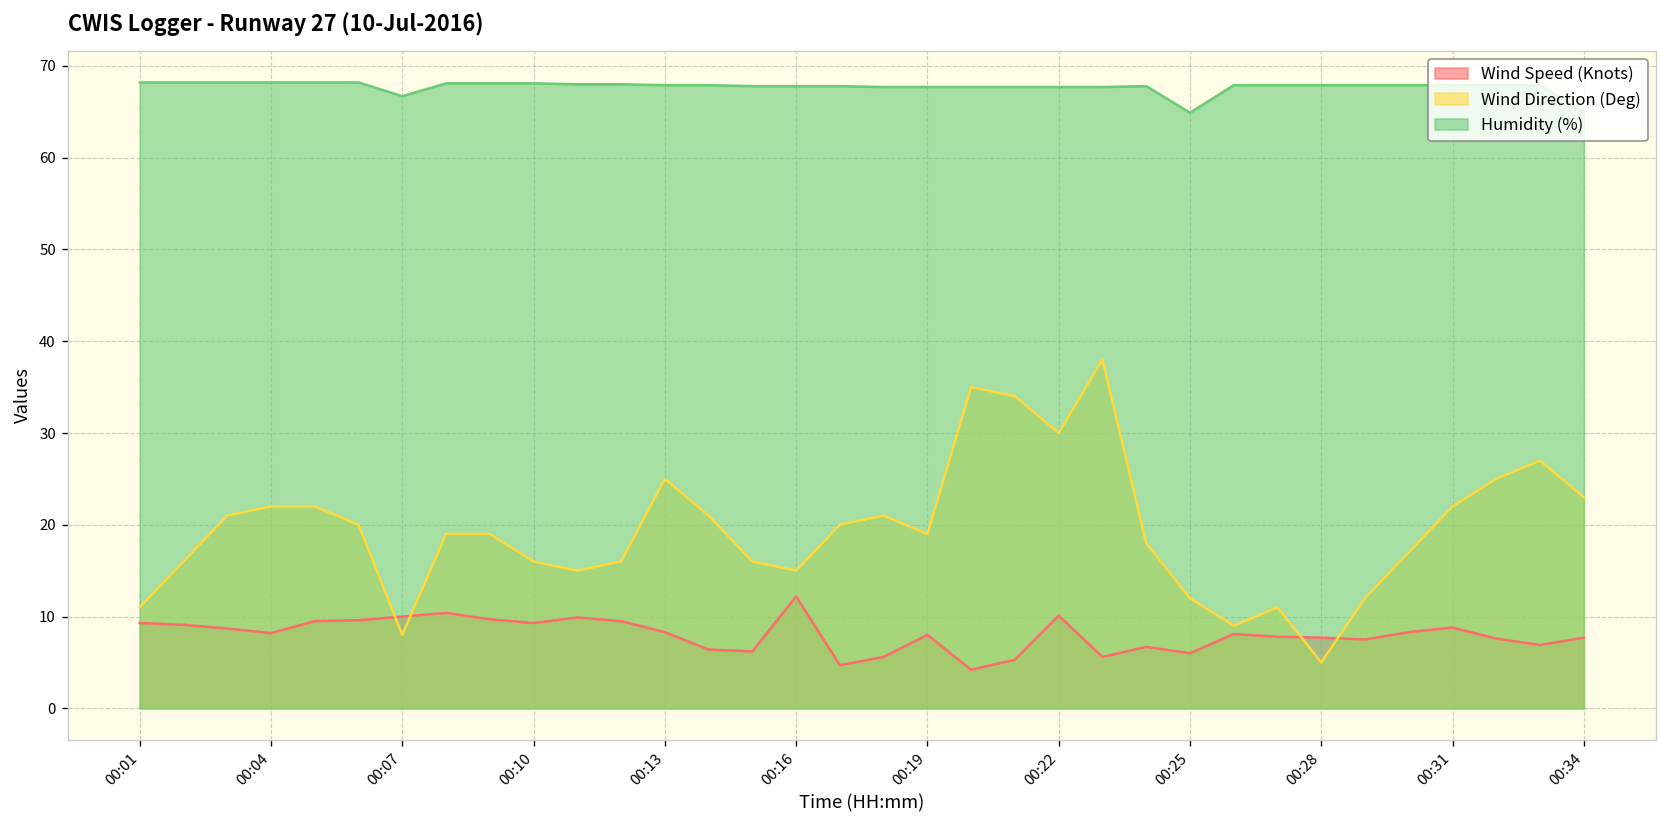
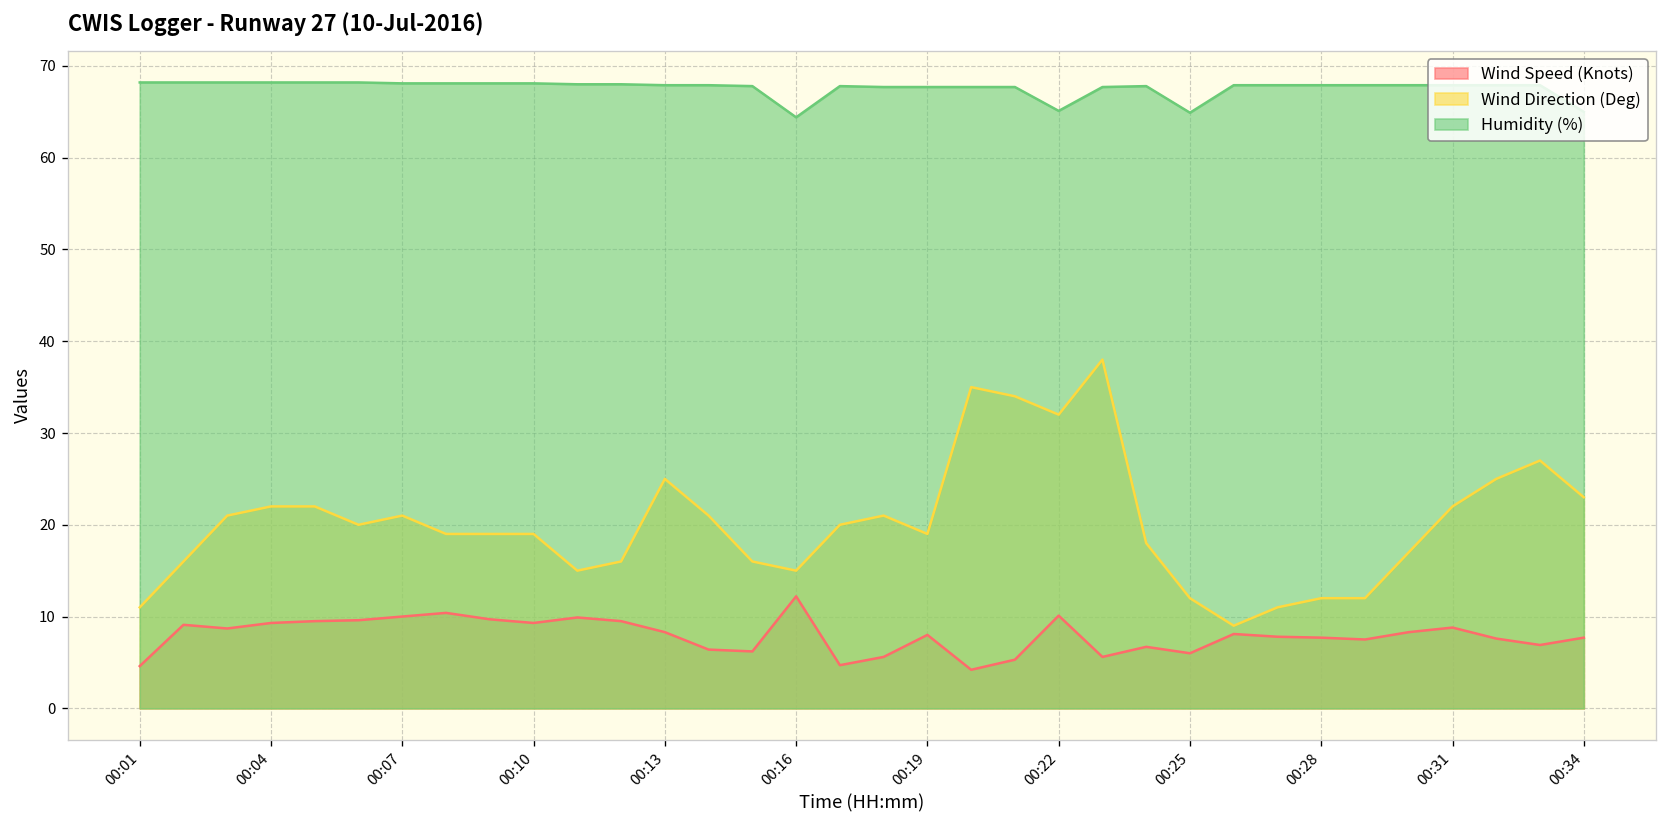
Wind Speed (Knots), 00:01: 9 -> 5
Wind Speed (Knots), 00:04: 8 -> 9
Wind Direction (Deg), 00:07: 8 -> 21
Humidity (%), 00:07: 67 -> 68
Wind Direction (Deg), 00:10: 16 -> 19
Humidity (%), 00:16: 68 -> 64
Wind Direction (Deg), 00:22: 30 -> 32
Humidity (%), 00:22: 68 -> 65
Wind Direction (Deg), 00:28: 5 -> 12
